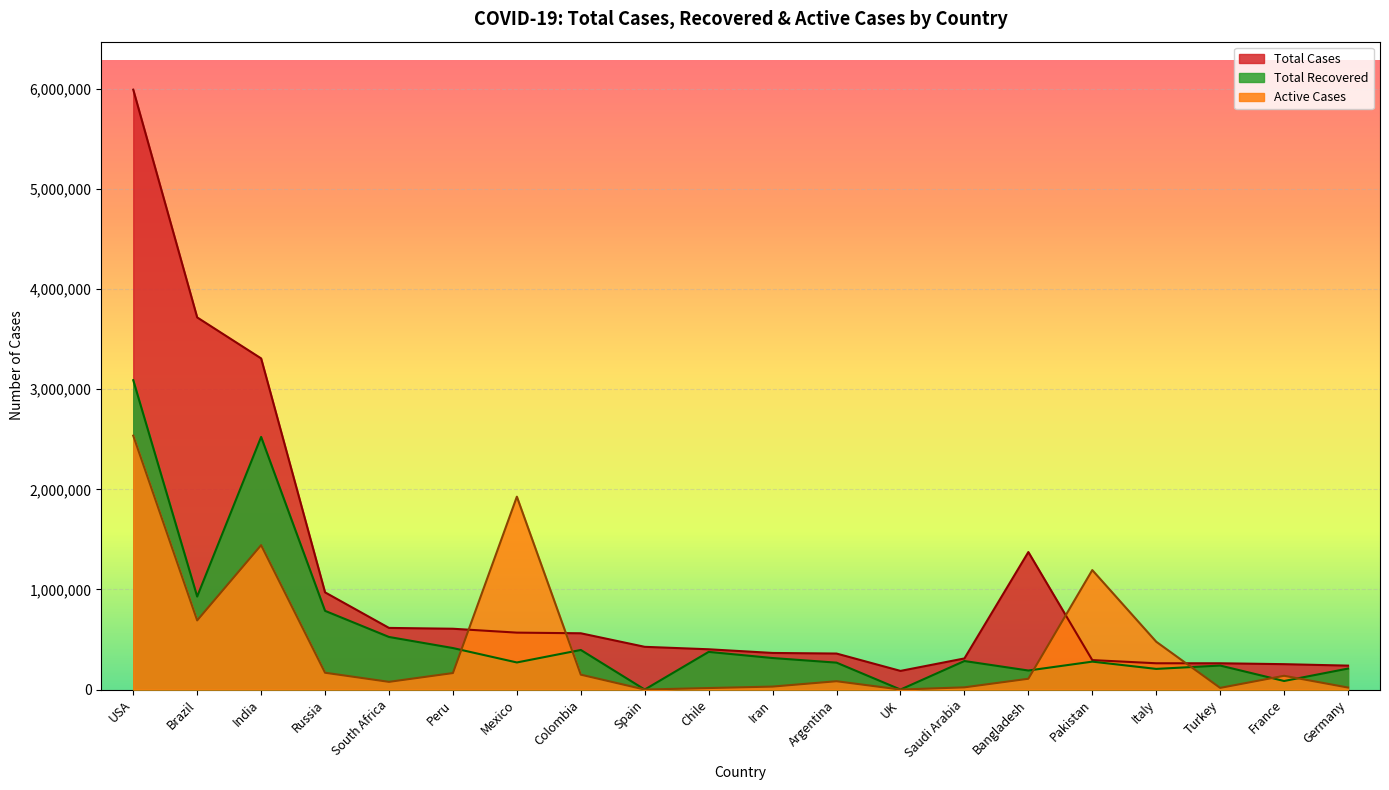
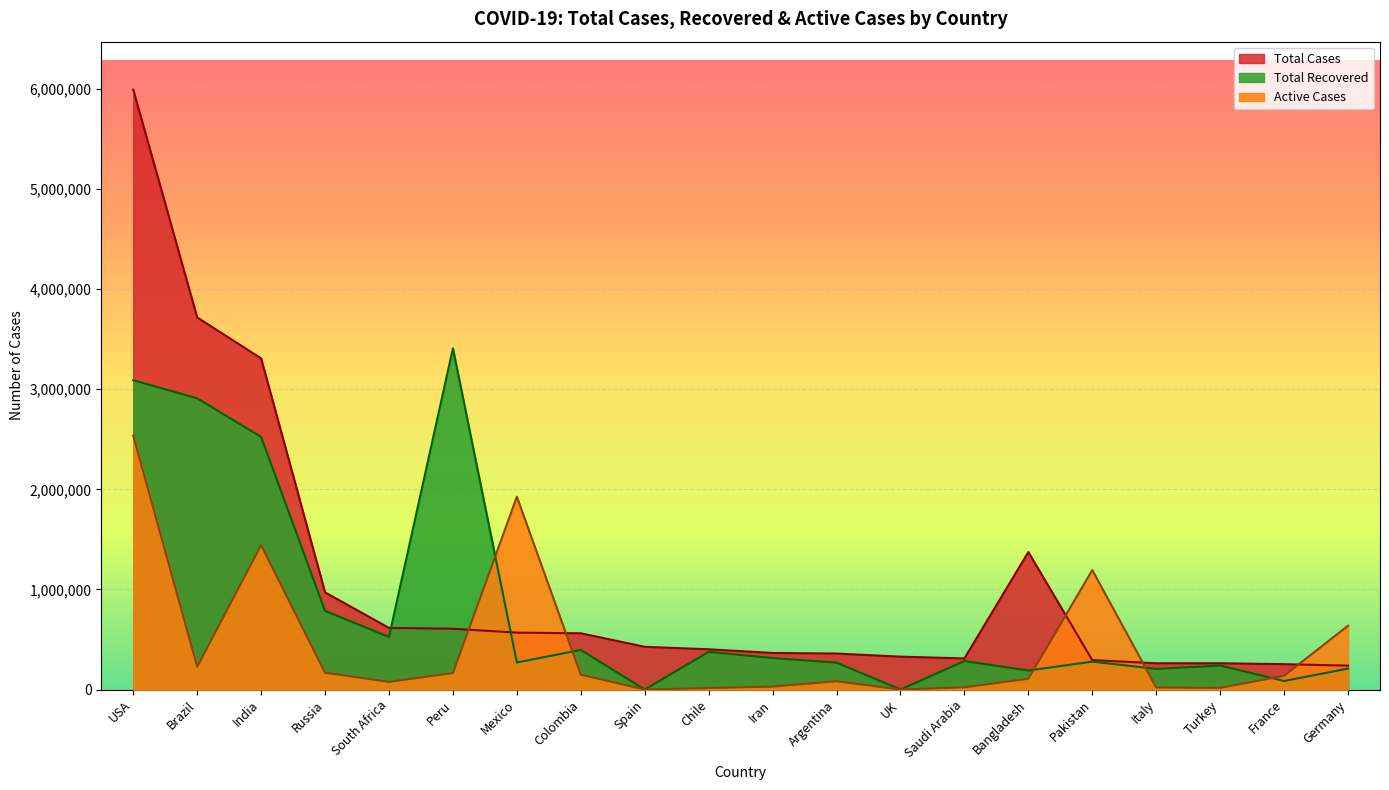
Total Recovered, Brazil: 930,000 -> 2,910,000
Active Cases, Brazil: 690,000 -> 230,000
Total Recovered, Peru: 410,000 -> 3,410,000
Total Cases, UK: 190,000 -> 330,000
Active Cases, Italy: 480,000 -> 20,000
Active Cases, Germany: 20,000 -> 640,000
